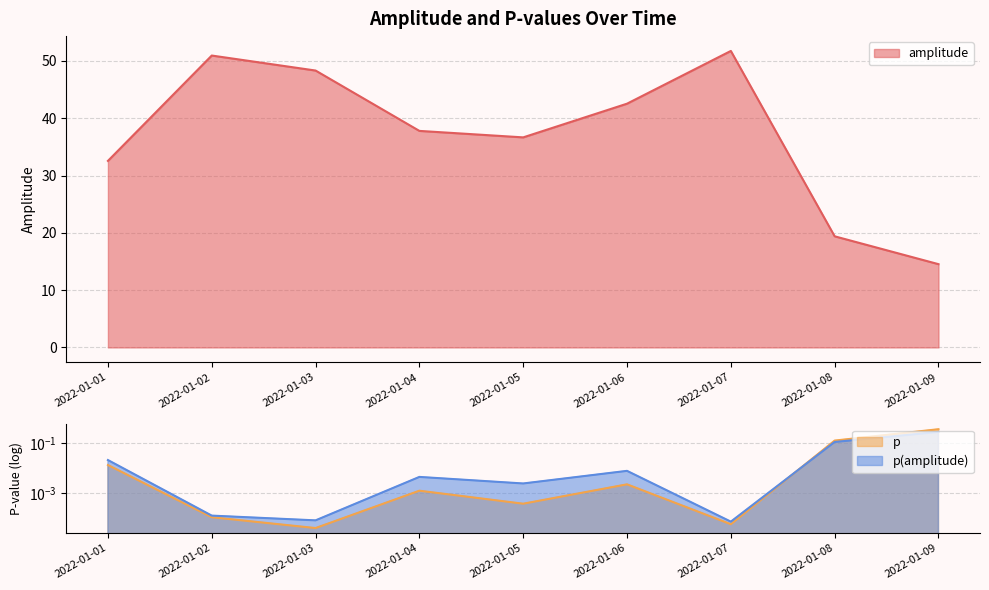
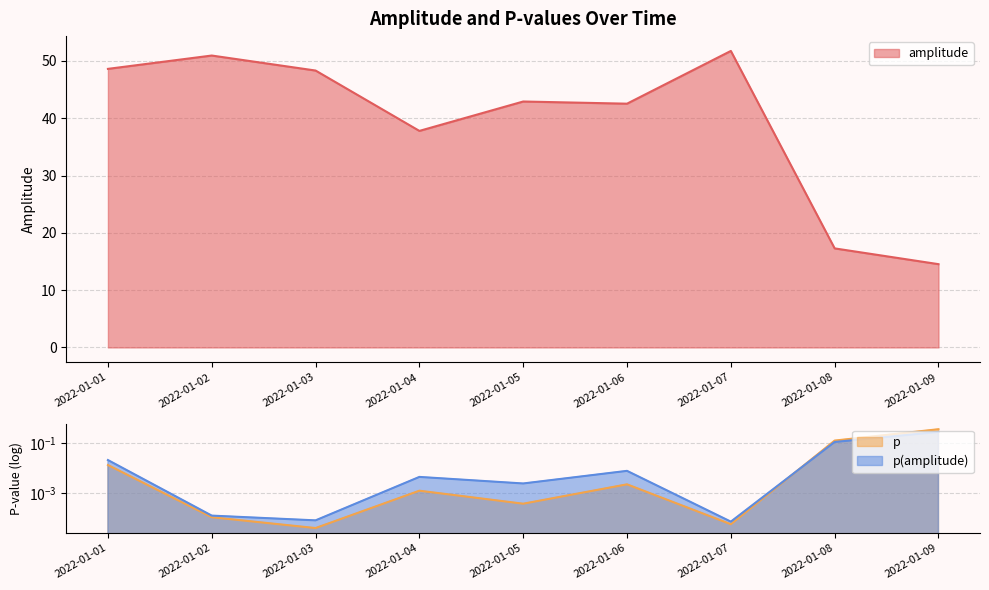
Amplitude and P-values Over Time, 2022-01-01: 33 -> 49
Amplitude and P-values Over Time, 2022-01-05: 37 -> 43
Amplitude and P-values Over Time, 2022-01-08: 19 -> 17
